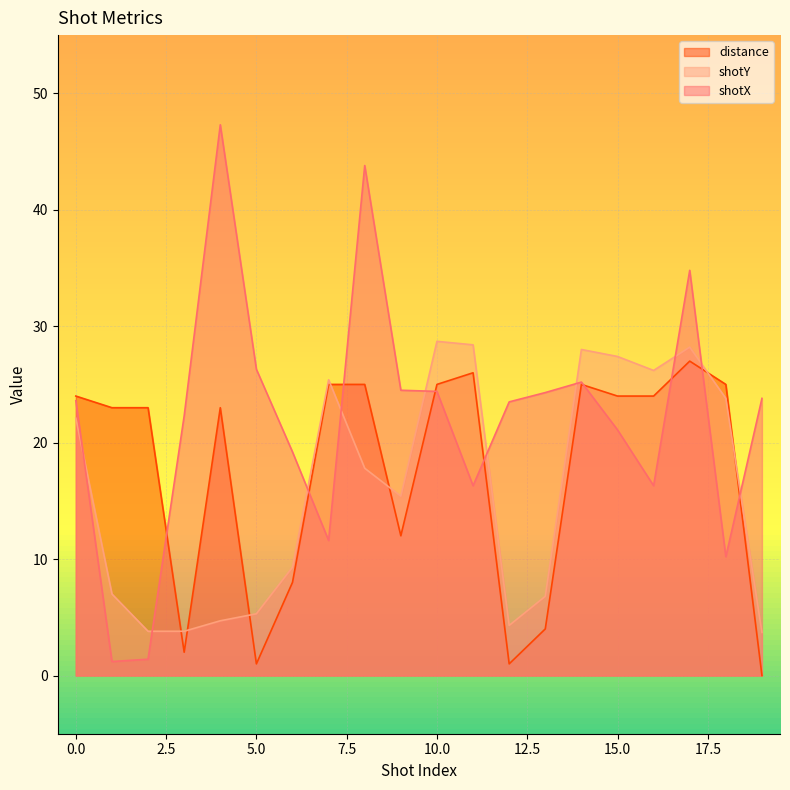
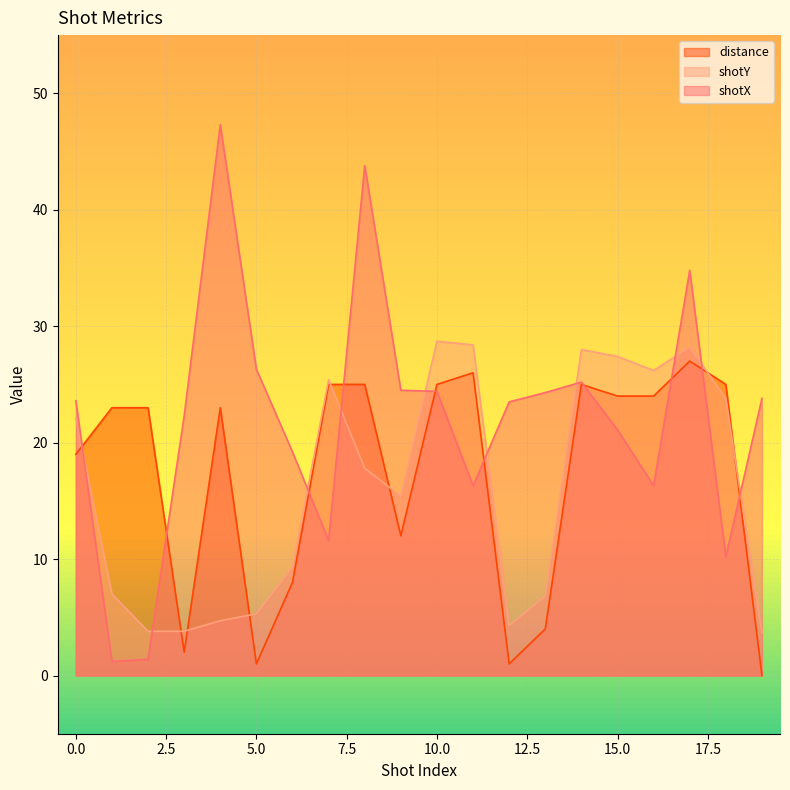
distance, 0.0: 24 -> 19
